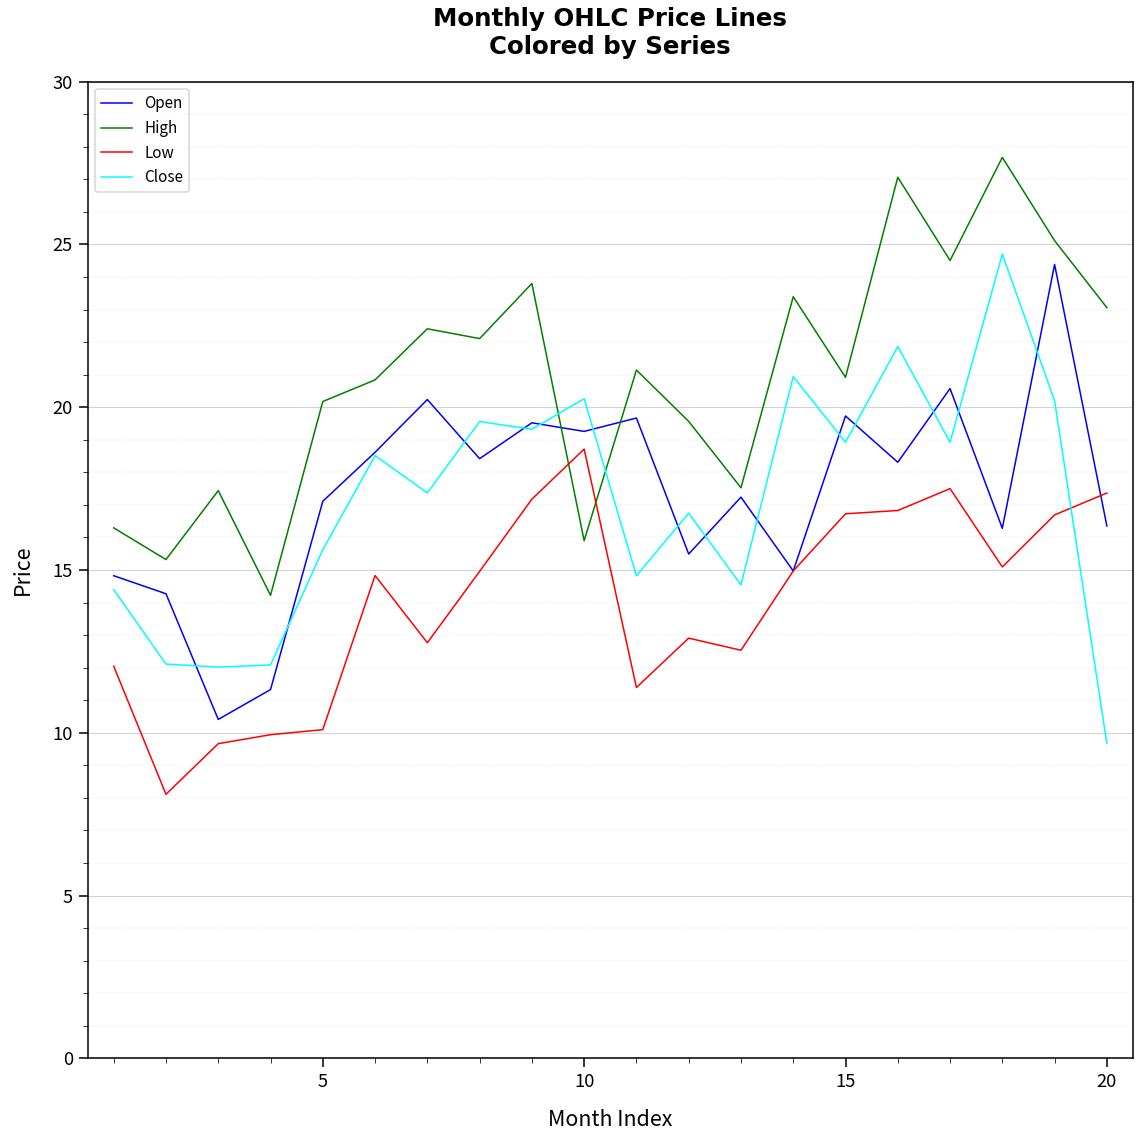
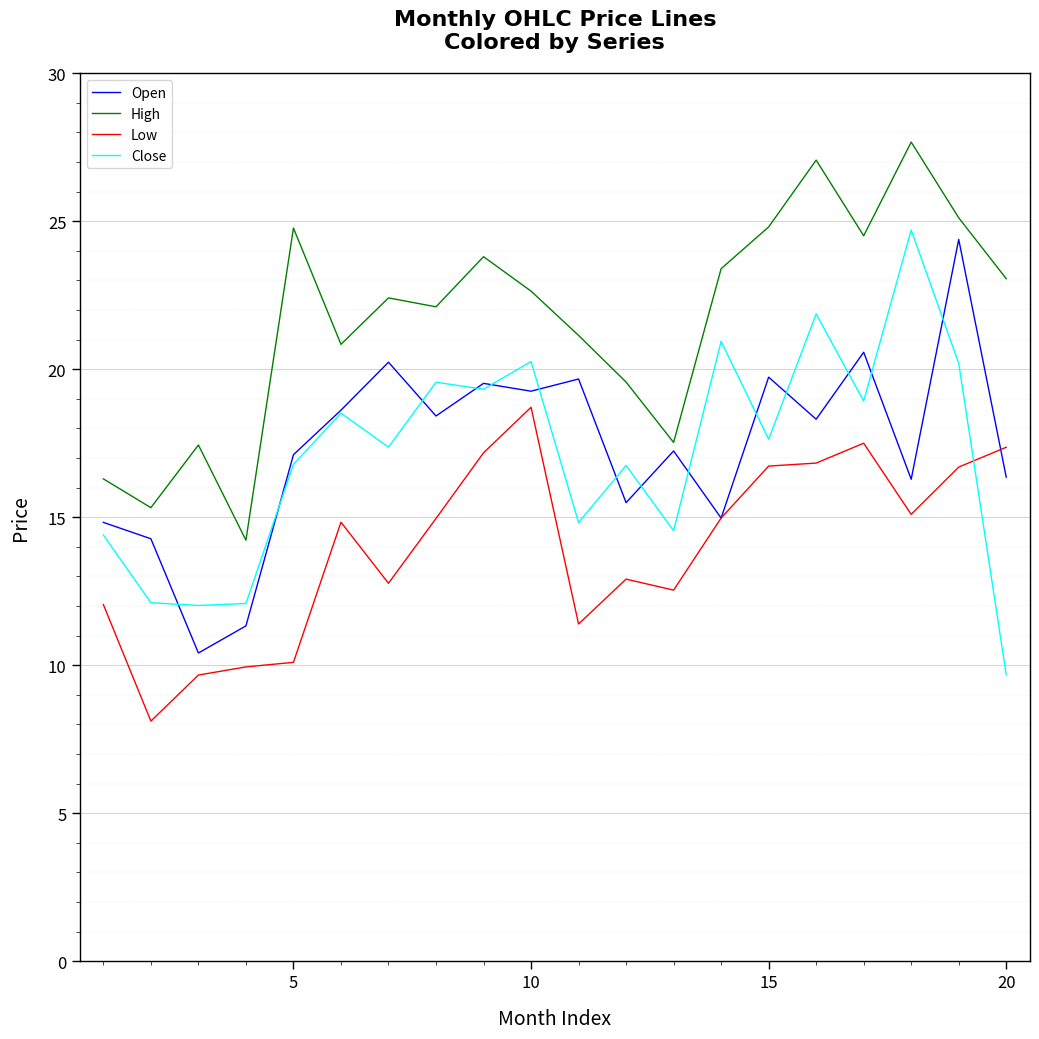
High, 5: 20.2 -> 24.8
Close, 5: 15.6 -> 16.8
High, 10: 15.9 -> 22.6
High, 15: 20.9 -> 24.8
Close, 15: 18.9 -> 17.6
